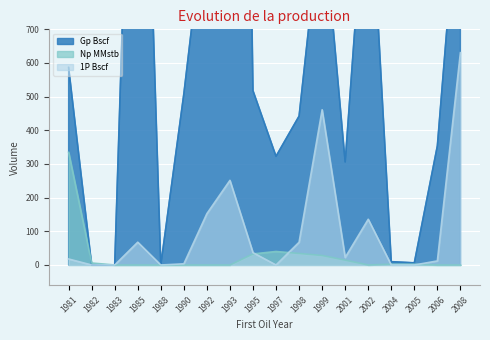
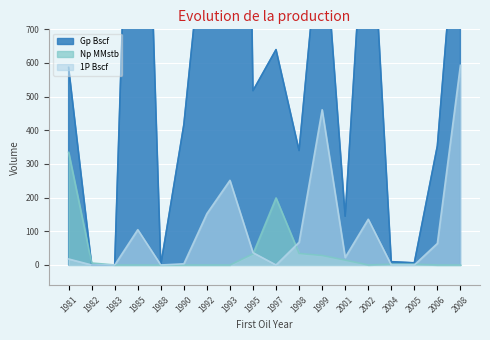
1P Bscf, 1985: 70 -> 100
Gp Bscf, 1990: 510 -> 420
Gp Bscf, 1997: 320 -> 640
Np MMstb, 1997: 40 -> 200
Gp Bscf, 1998: 440 -> 340
Gp Bscf, 2001: 310 -> 140
1P Bscf, 2006: 10 -> 60
1P Bscf, 2008: 630 -> 590
